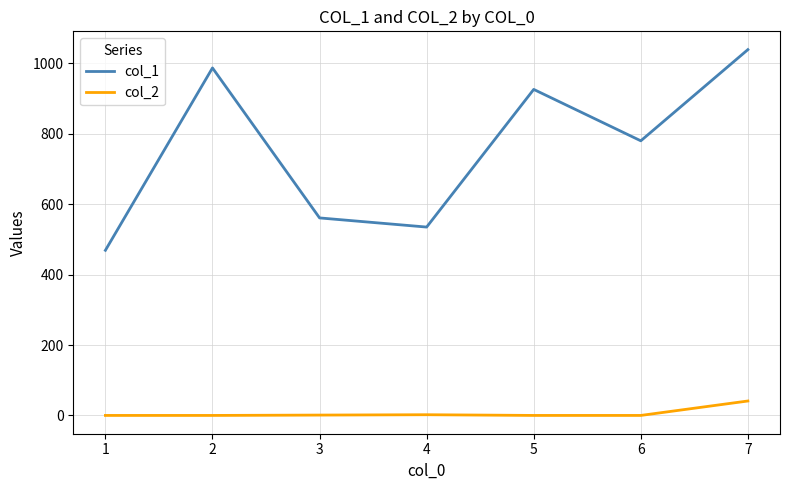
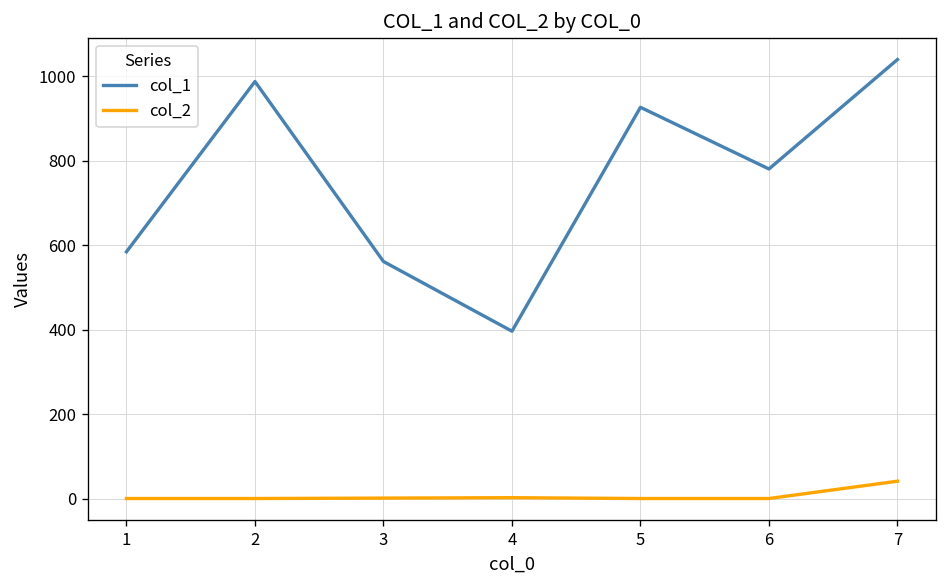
col_1, 1: 470 -> 580
col_1, 4: 540 -> 400
